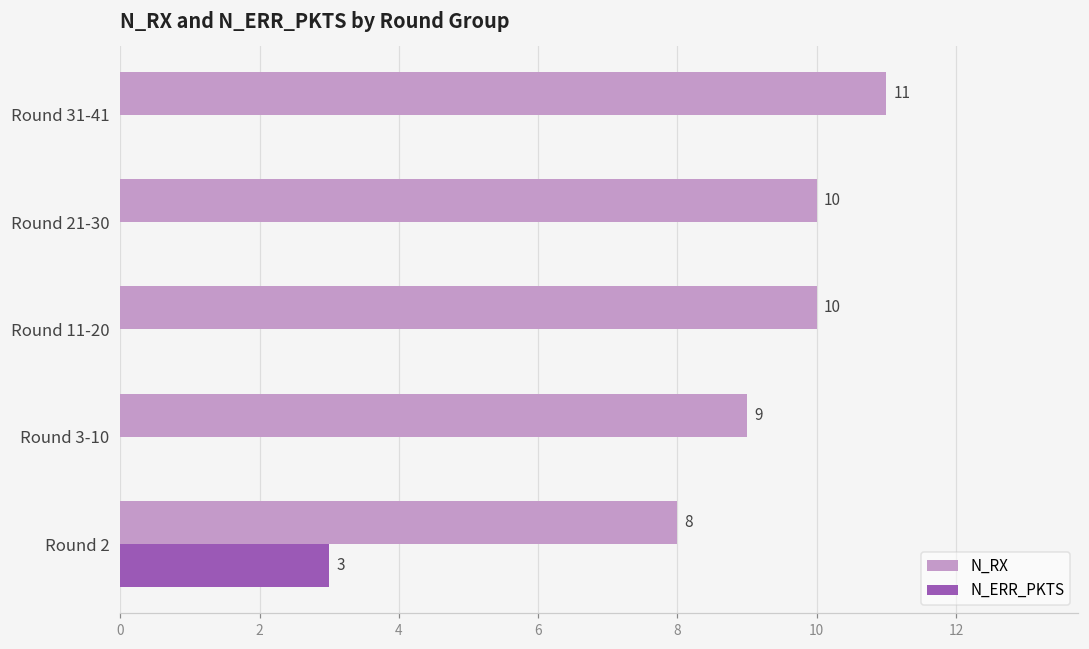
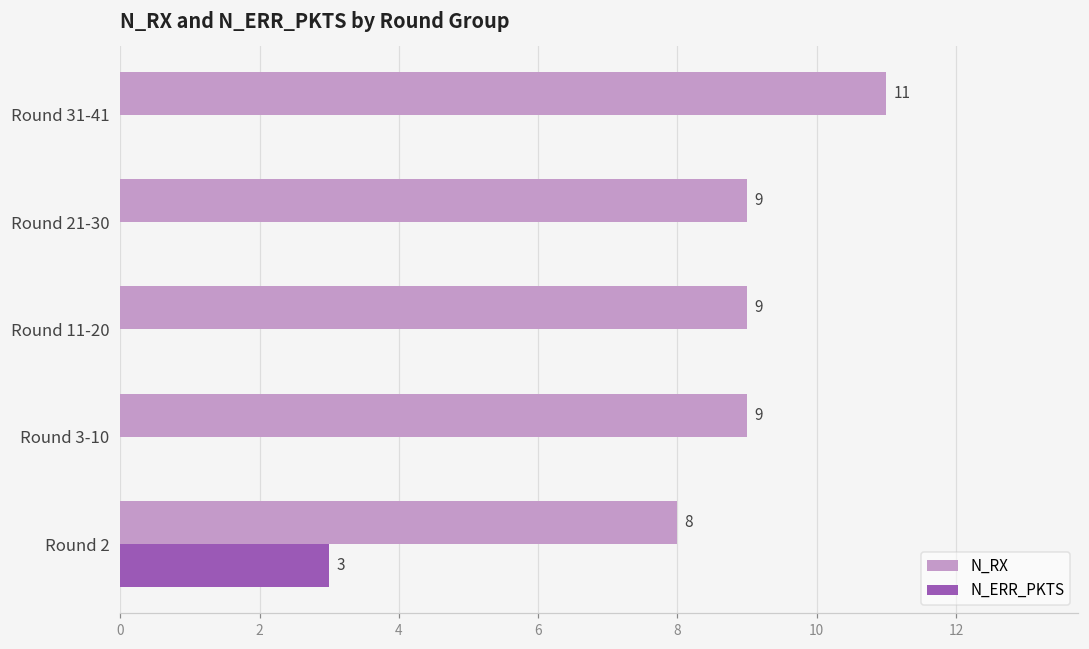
N_RX, Round 21-30: 10 -> 9
N_RX, Round 11-20: 10 -> 9
